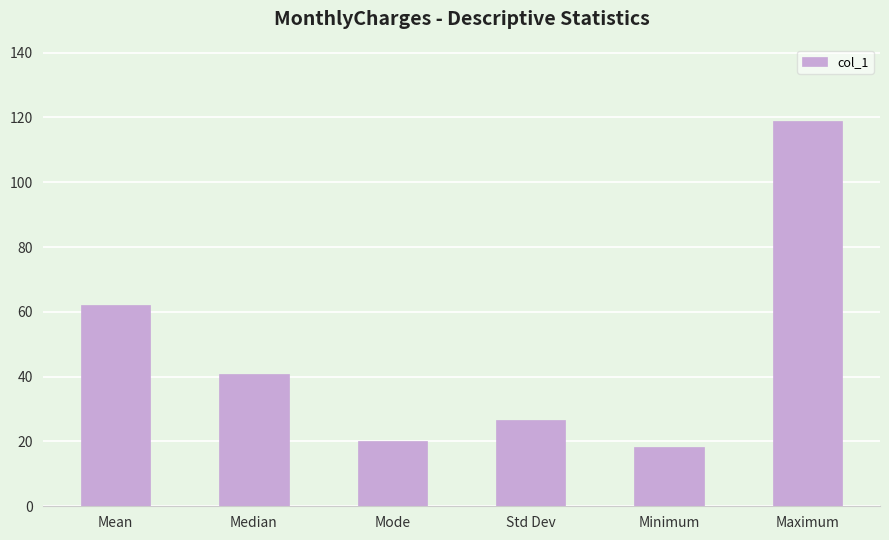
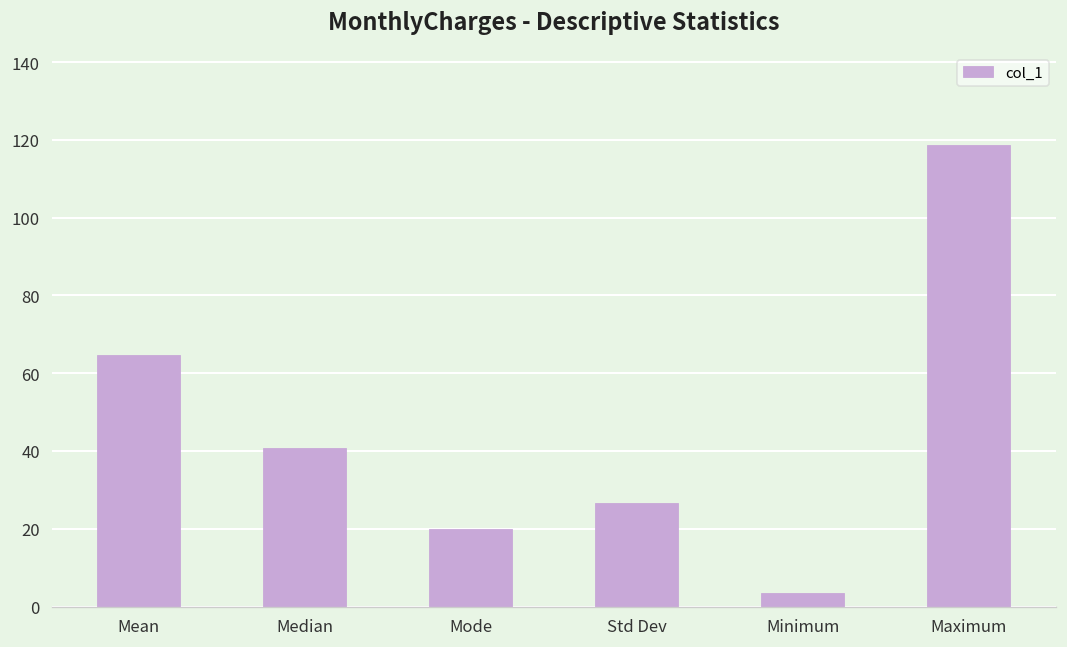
Mean: 62 -> 65
Minimum: 18 -> 4
